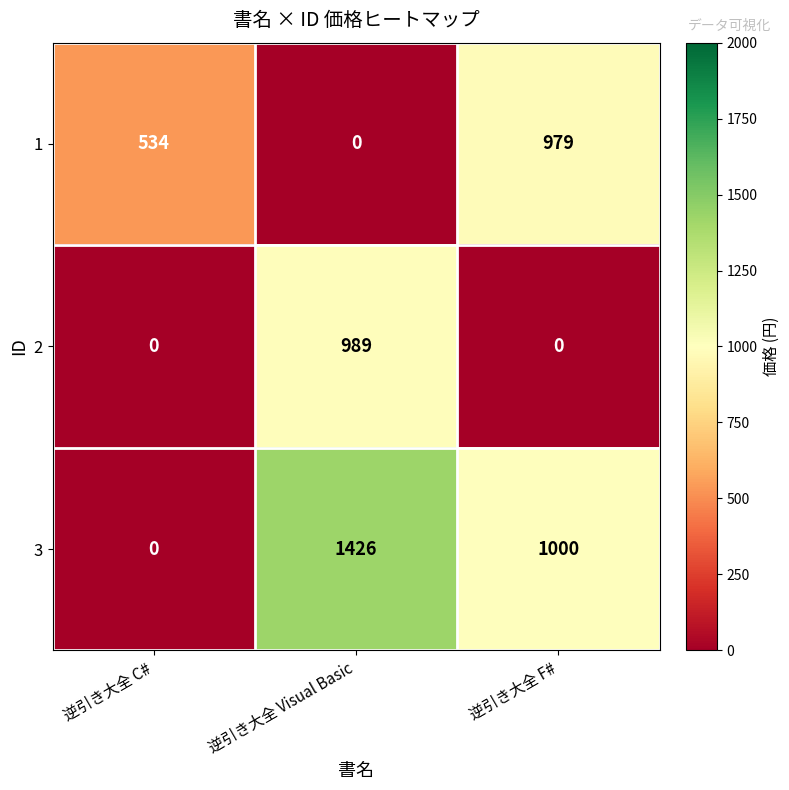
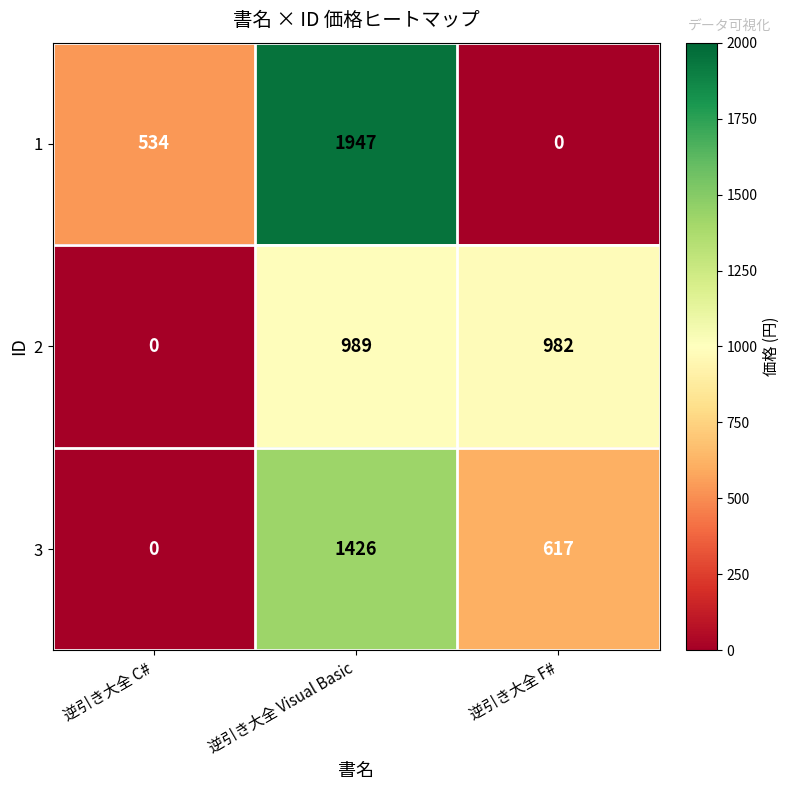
1, 逆引き大全 Visual Basic: 0 -> 1947
1, 逆引き大全 F#: 979 -> 0
2, 逆引き大全 F#: 0 -> 982
3, 逆引き大全 F#: 1000 -> 617
